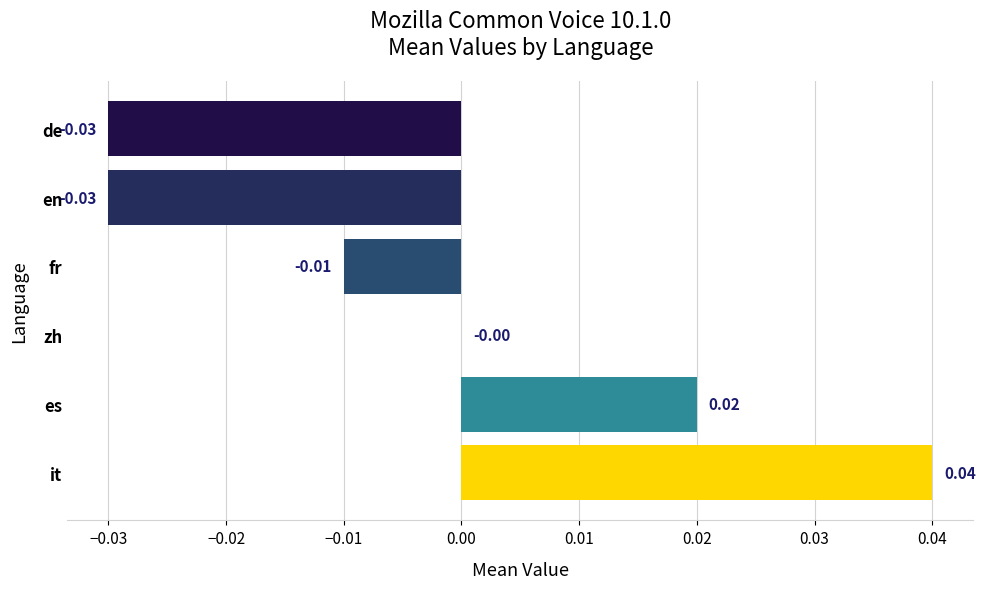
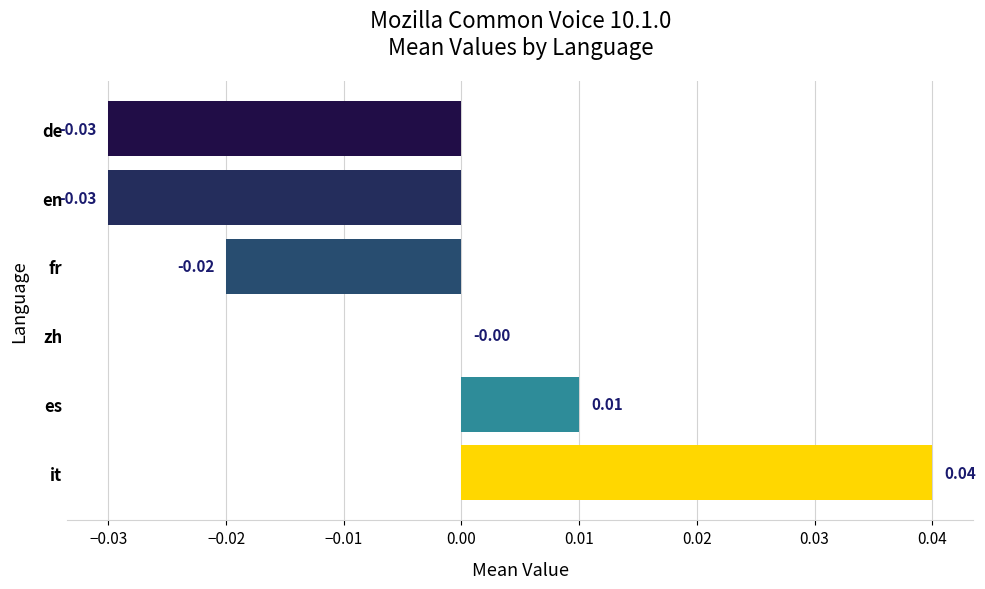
fr: -0.01 -> -0.02
es: 0.02 -> 0.01
